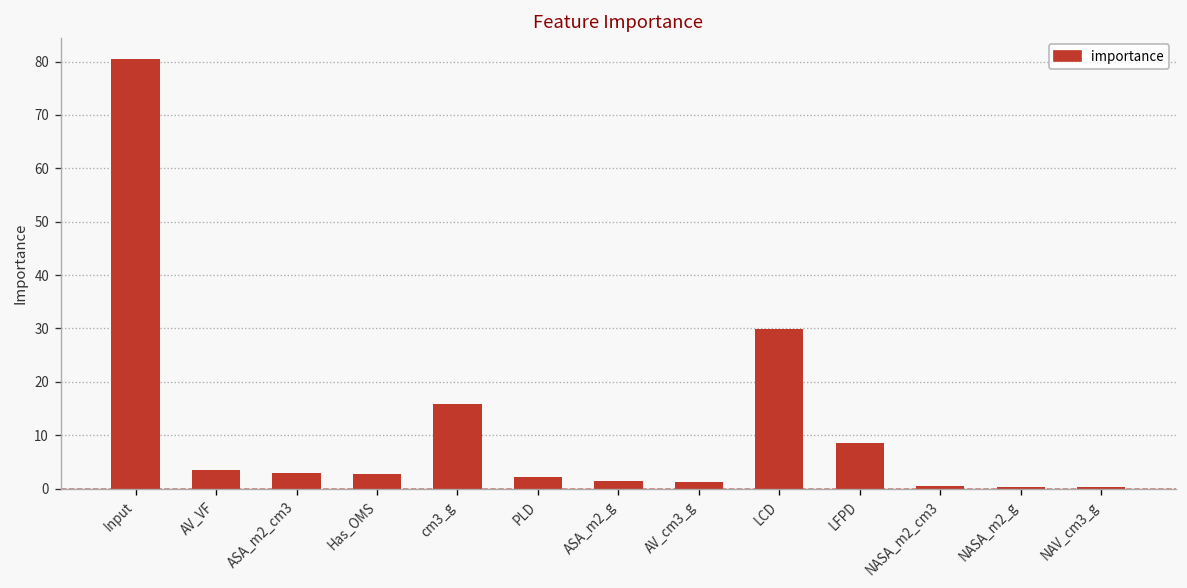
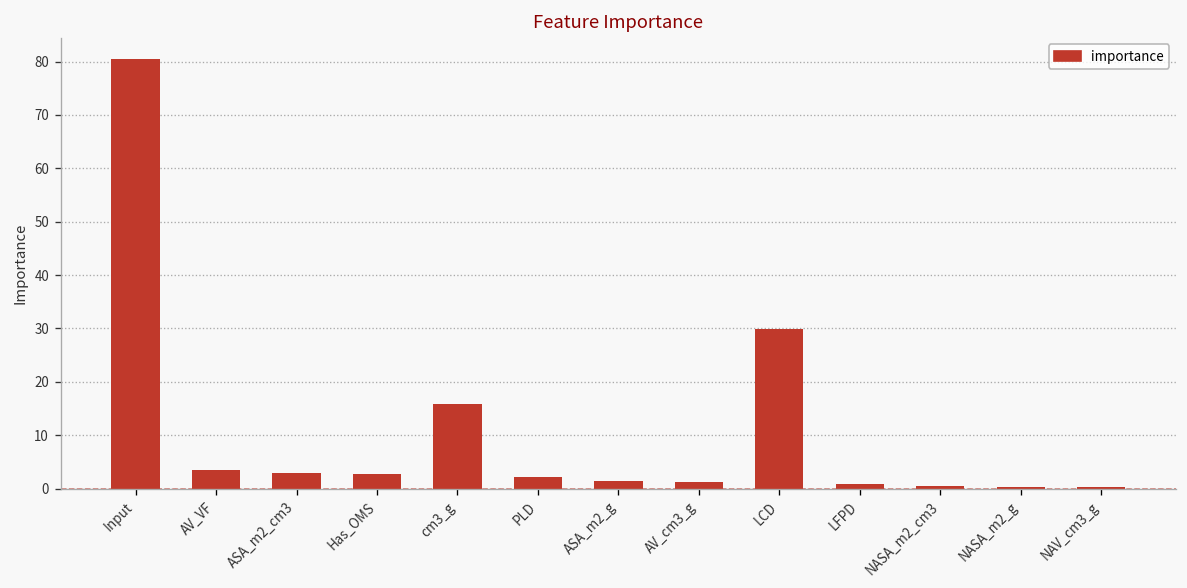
LFPD: 9 -> 1
